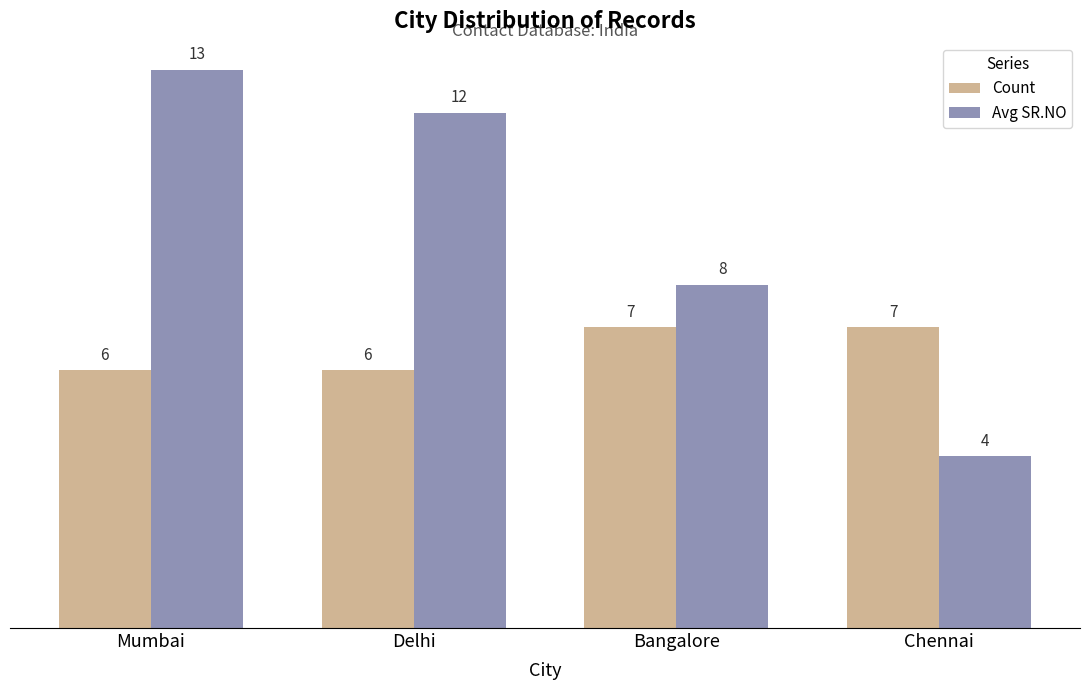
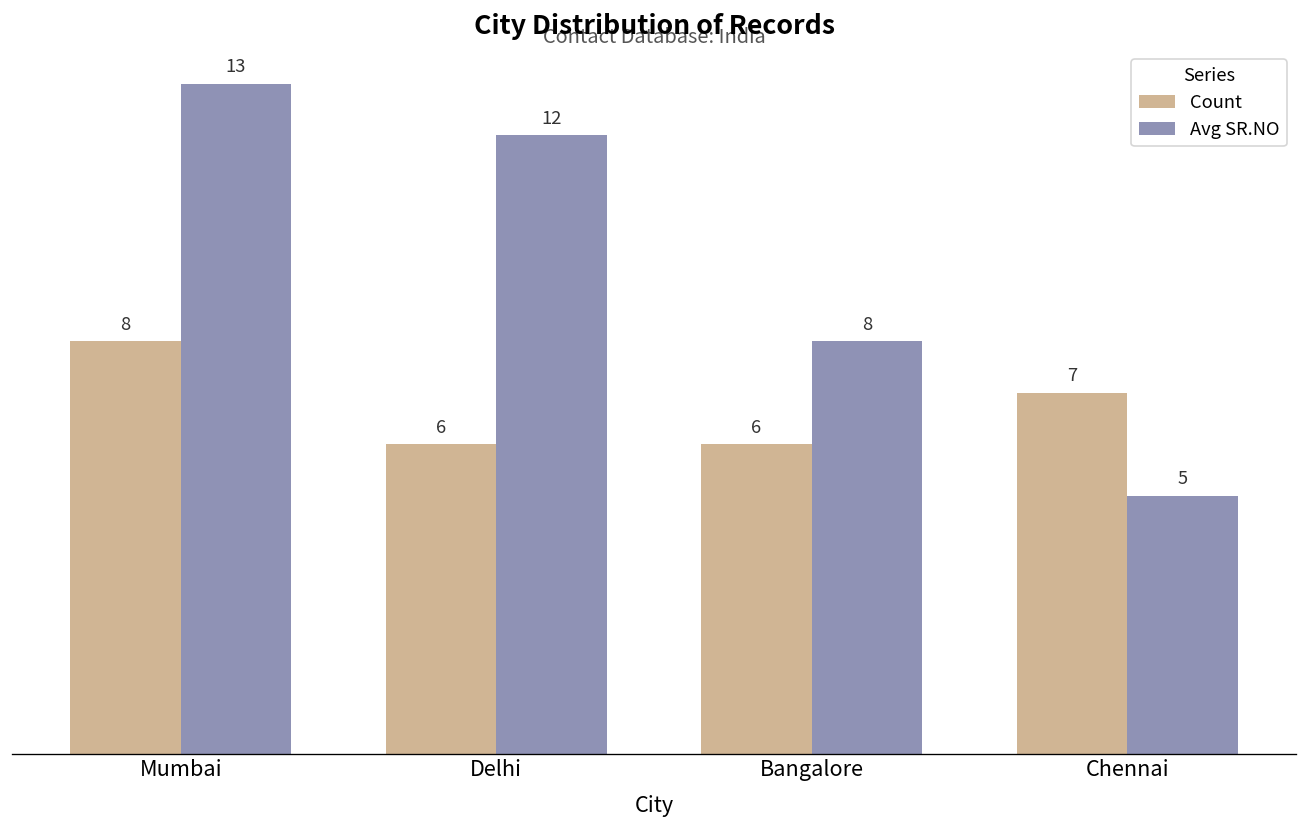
Count, Mumbai: 6 -> 8
Count, Bangalore: 7 -> 6
Avg SR.NO, Chennai: 4 -> 5
